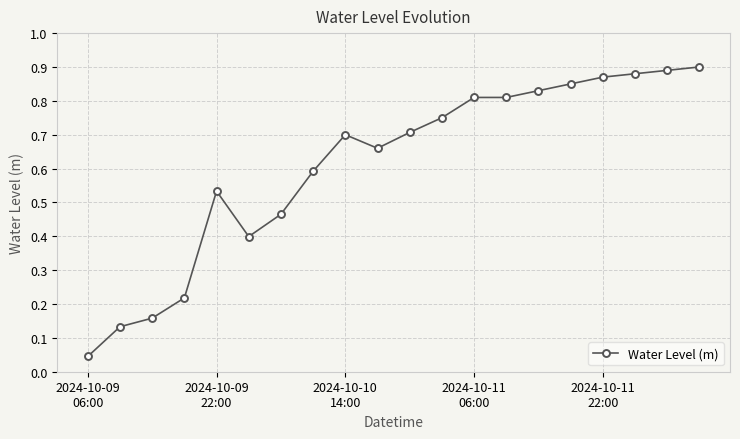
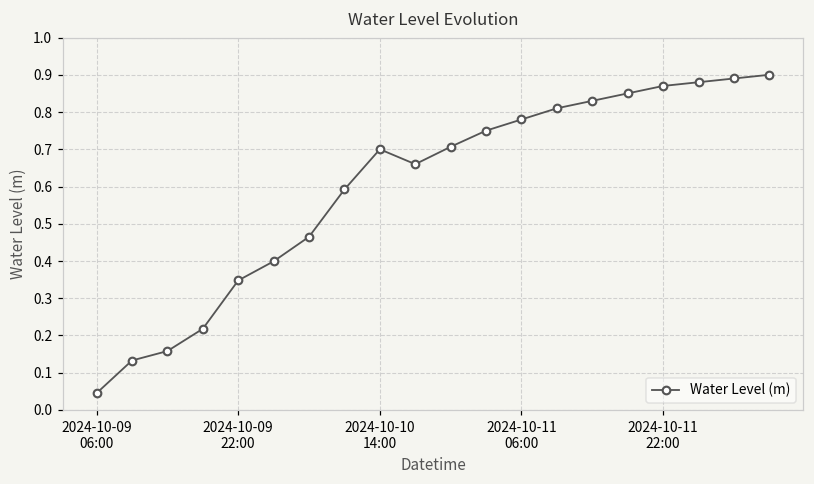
2024-10-09 22:00: 0.53 -> 0.35
2024-10-11 06:00: 0.81 -> 0.78
